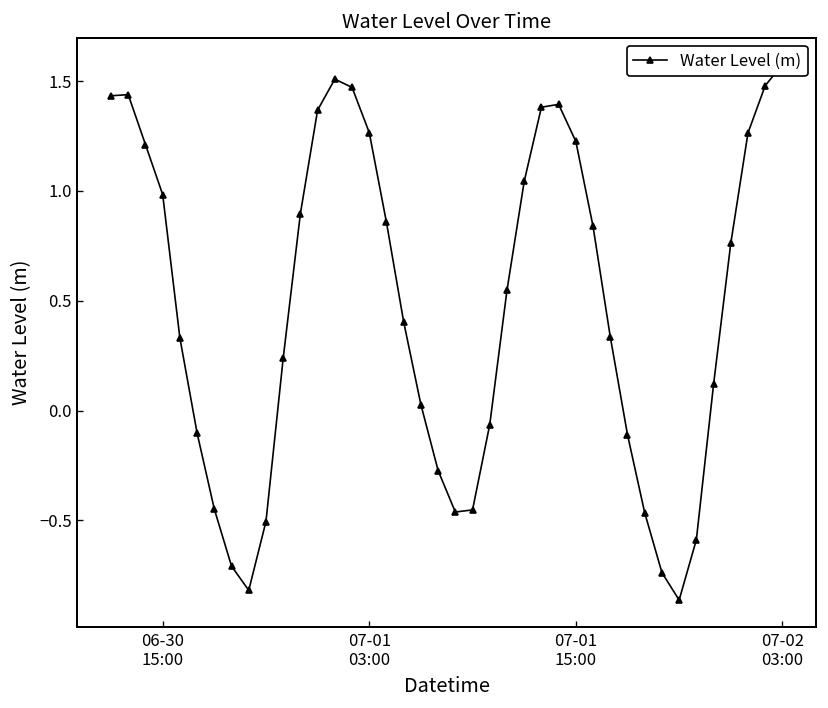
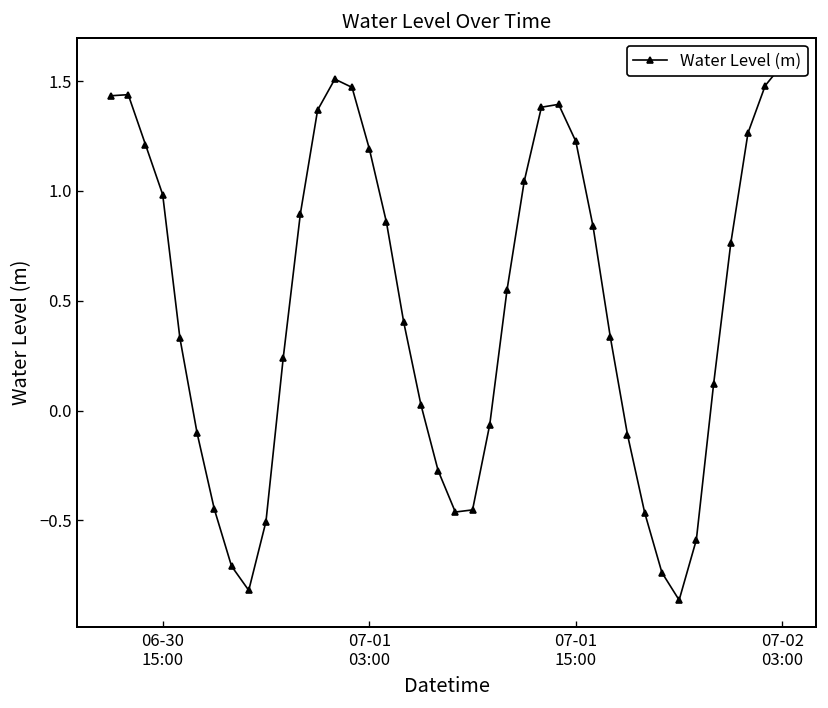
07-01 03:00: 1.27 -> 1.19
